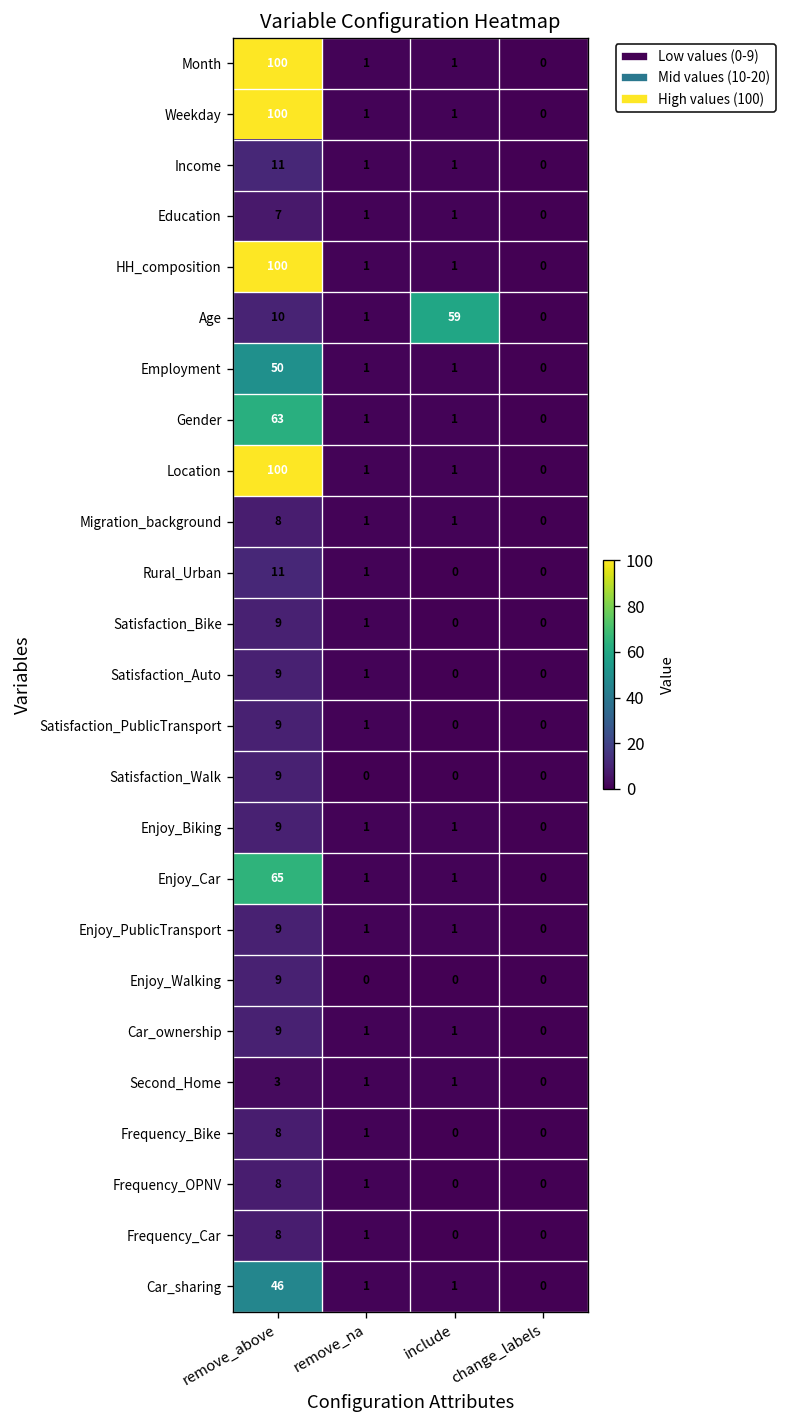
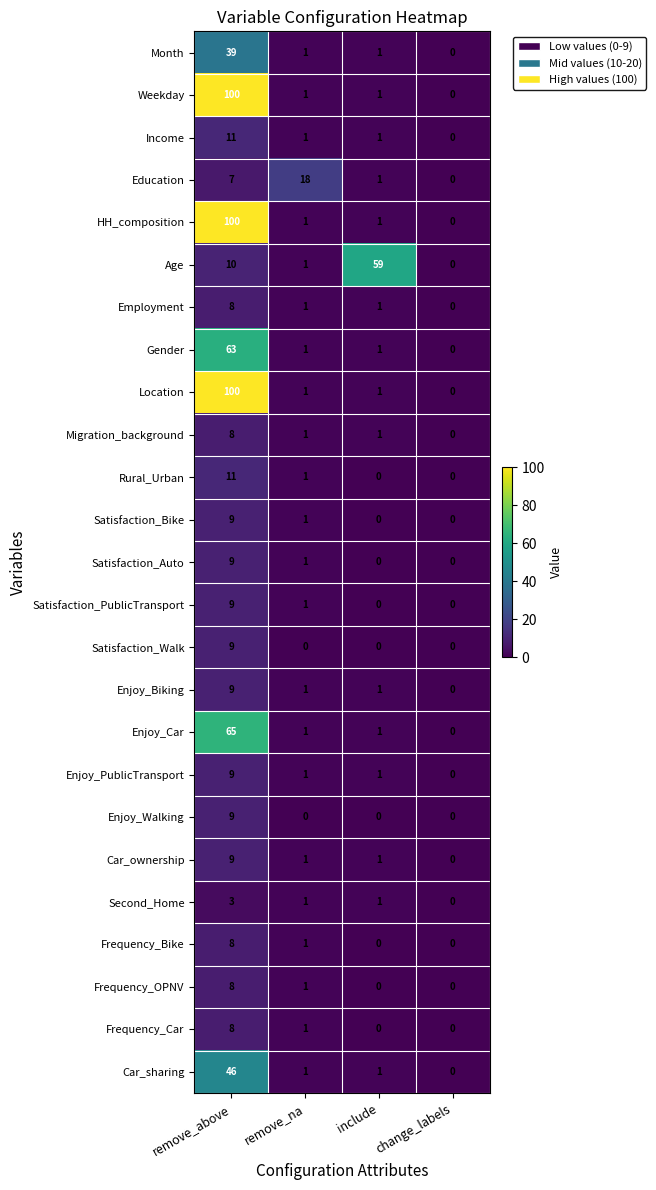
Month, remove_above: 100 -> 39
Education, remove_na: 1 -> 18
Employment, remove_above: 50 -> 8
